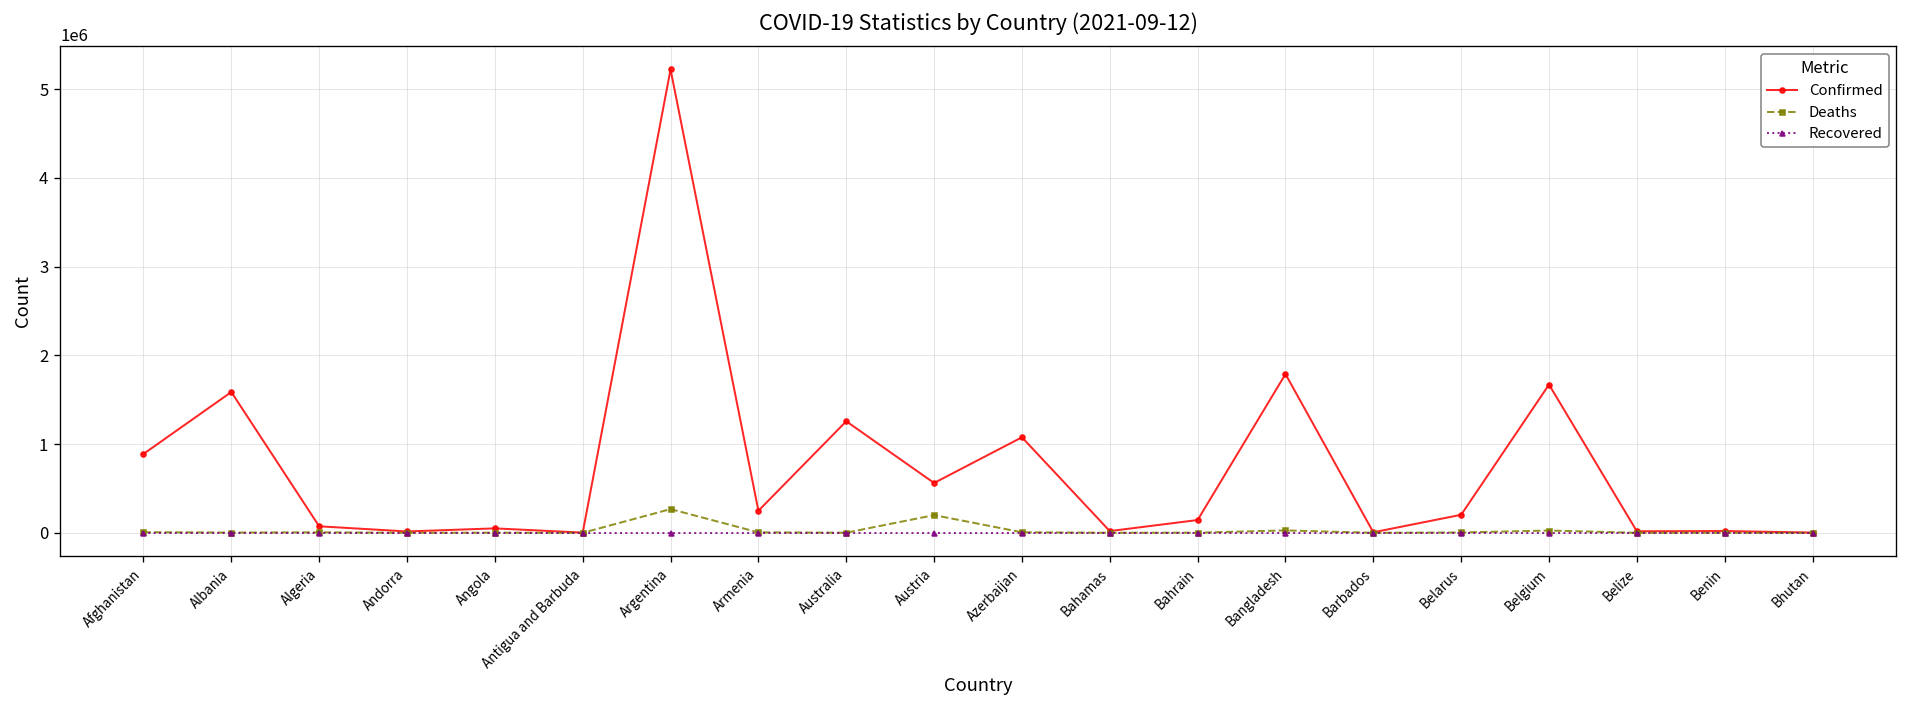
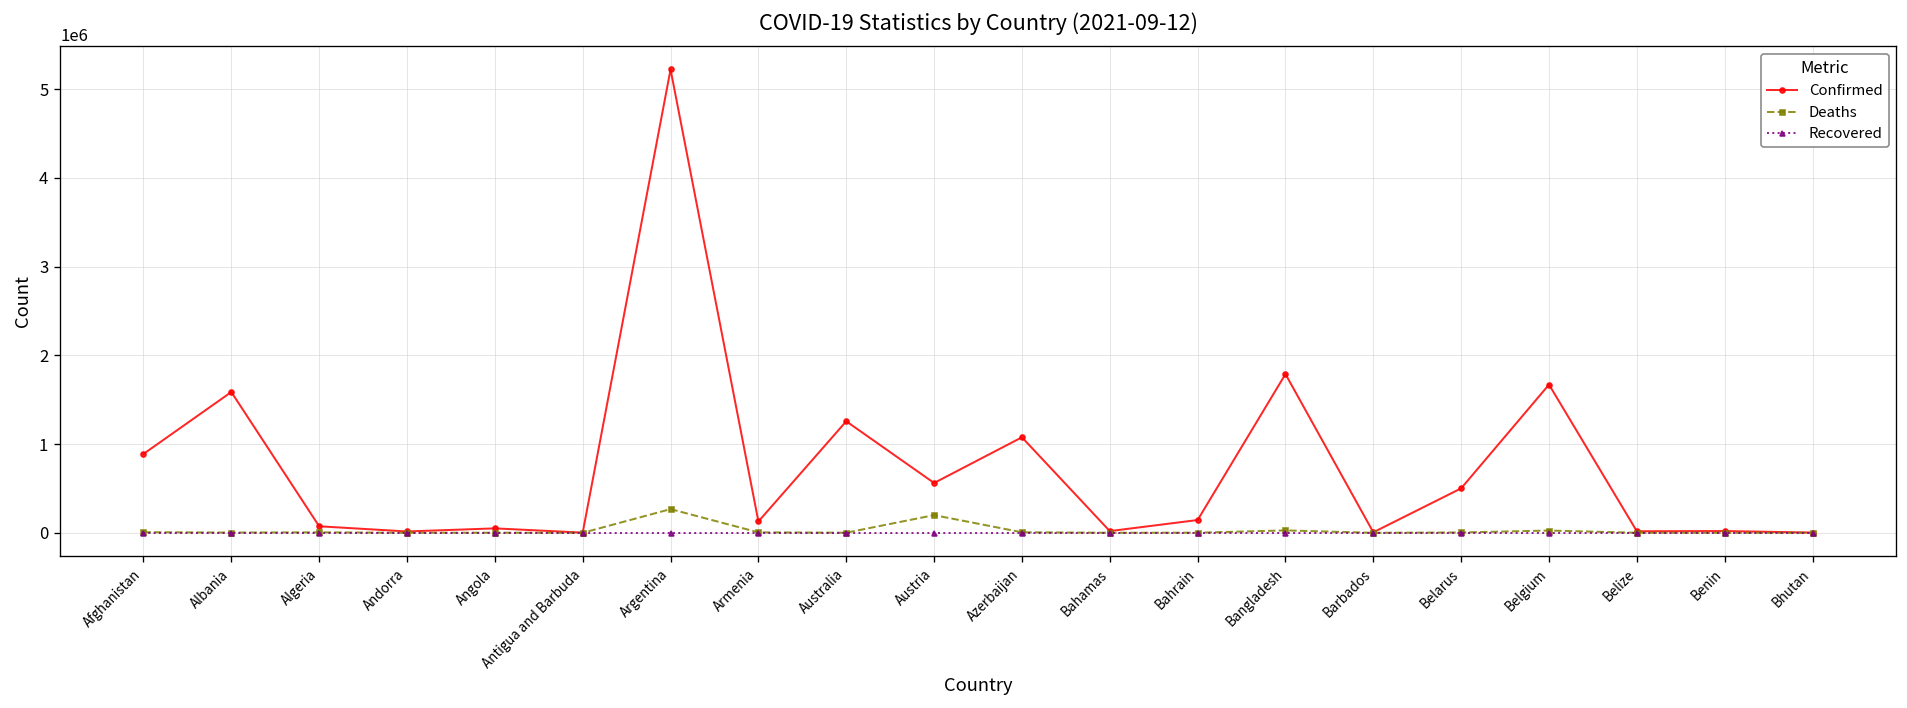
Confirmed, Armenia: 200000 -> 100000
Confirmed, Belarus: 200000 -> 500000
